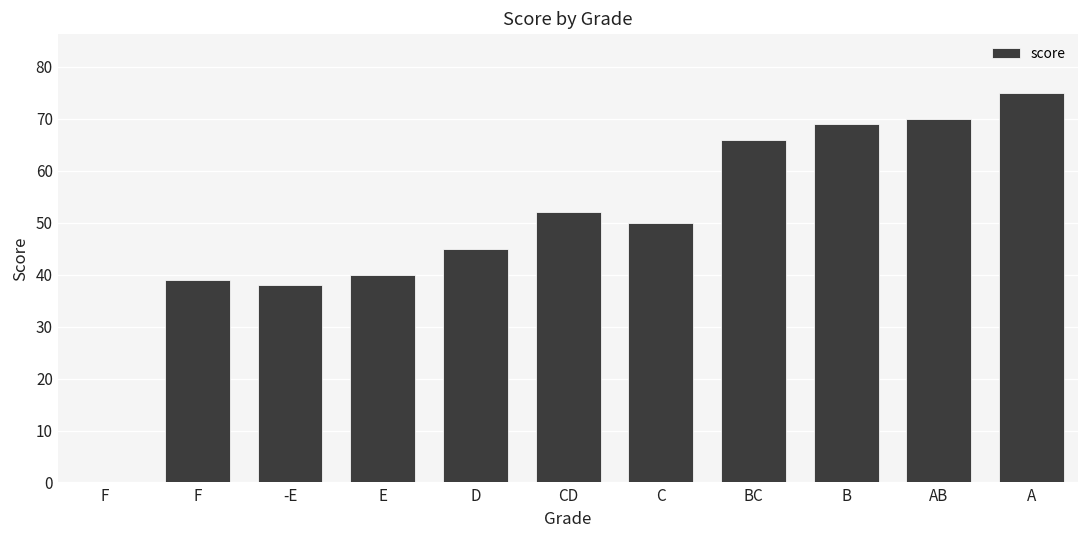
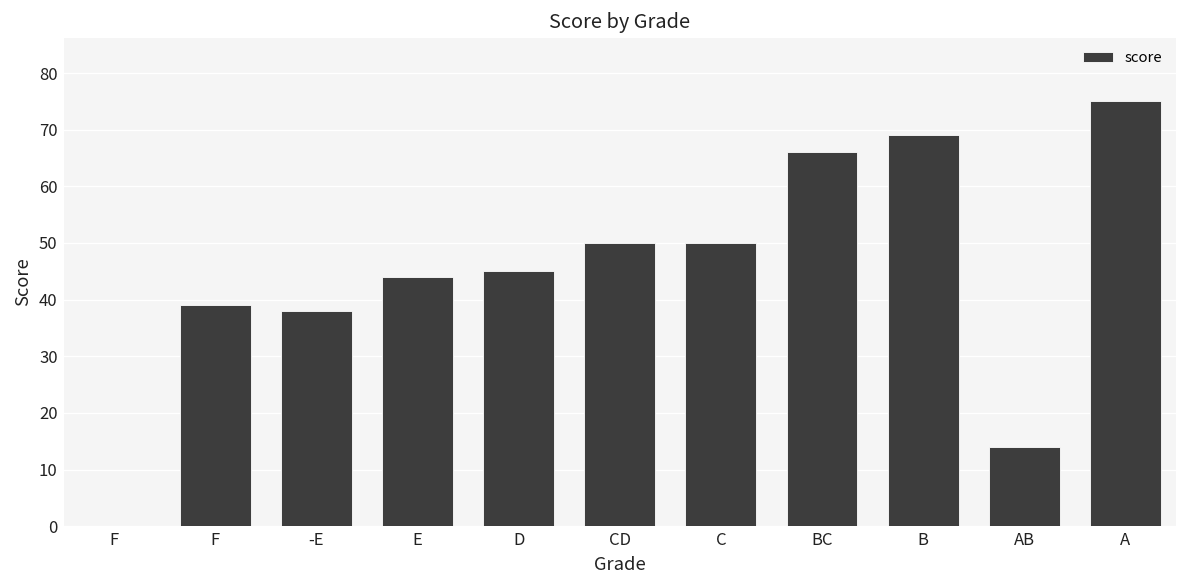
E: 40 -> 44
CD: 52 -> 50
AB: 70 -> 14
